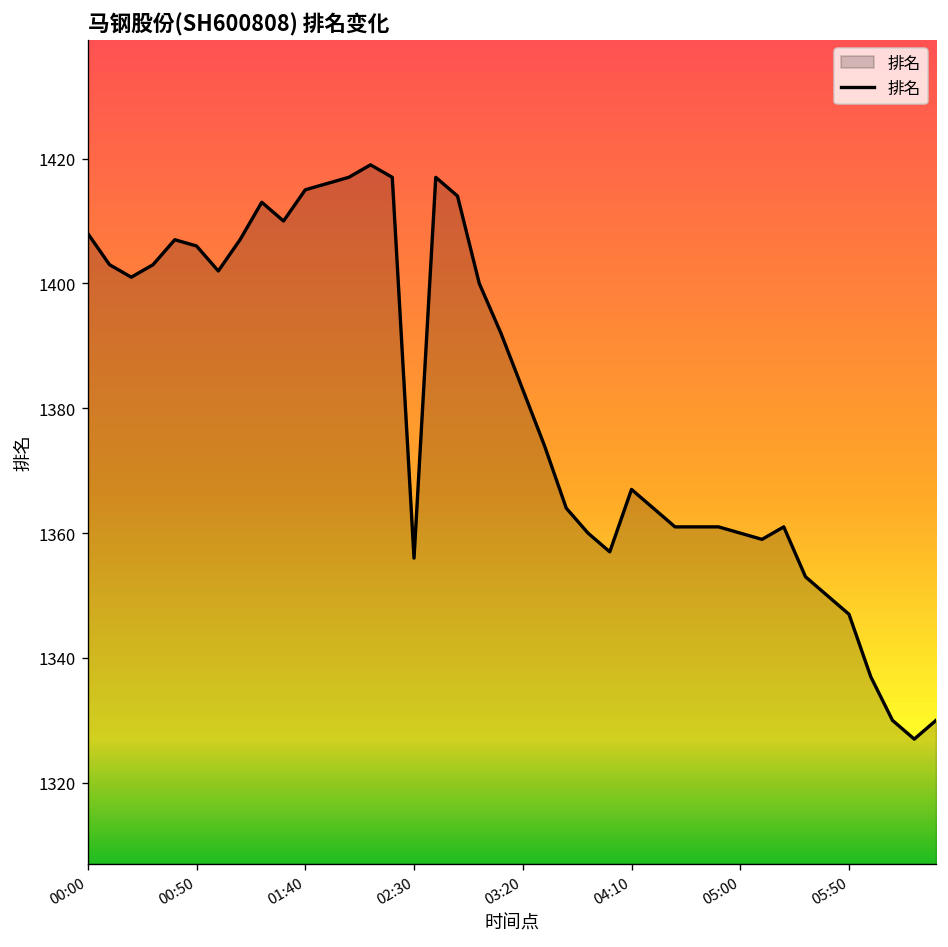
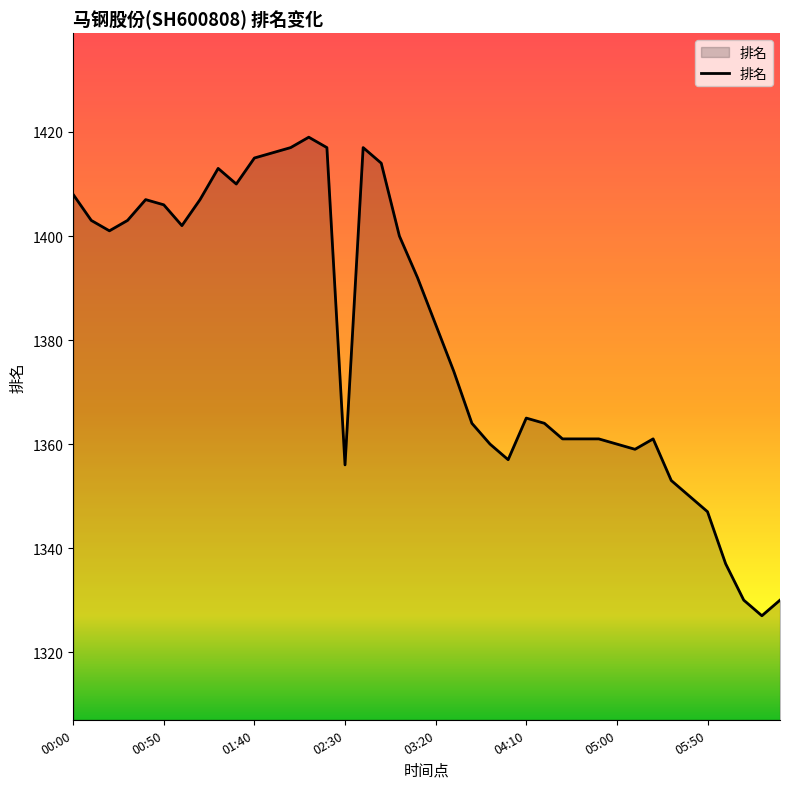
04:10: 1367 -> 1365
